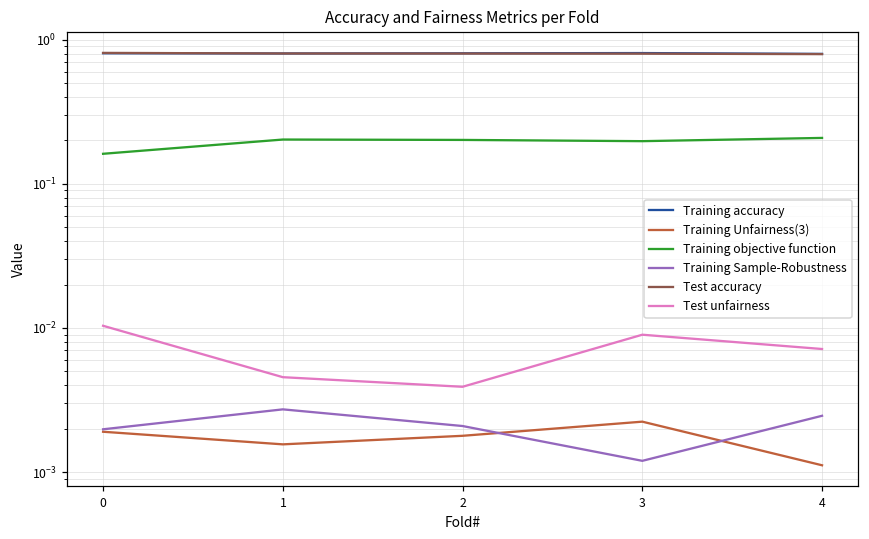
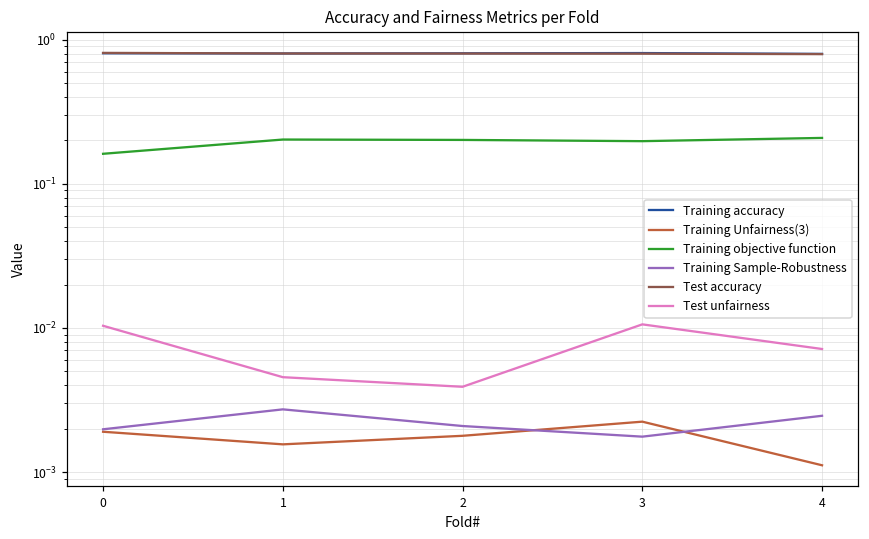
Training Sample-Robustness, 3: 0.0012 -> 0.0018
Test unfairness, 3: 0.009 -> 0.011
